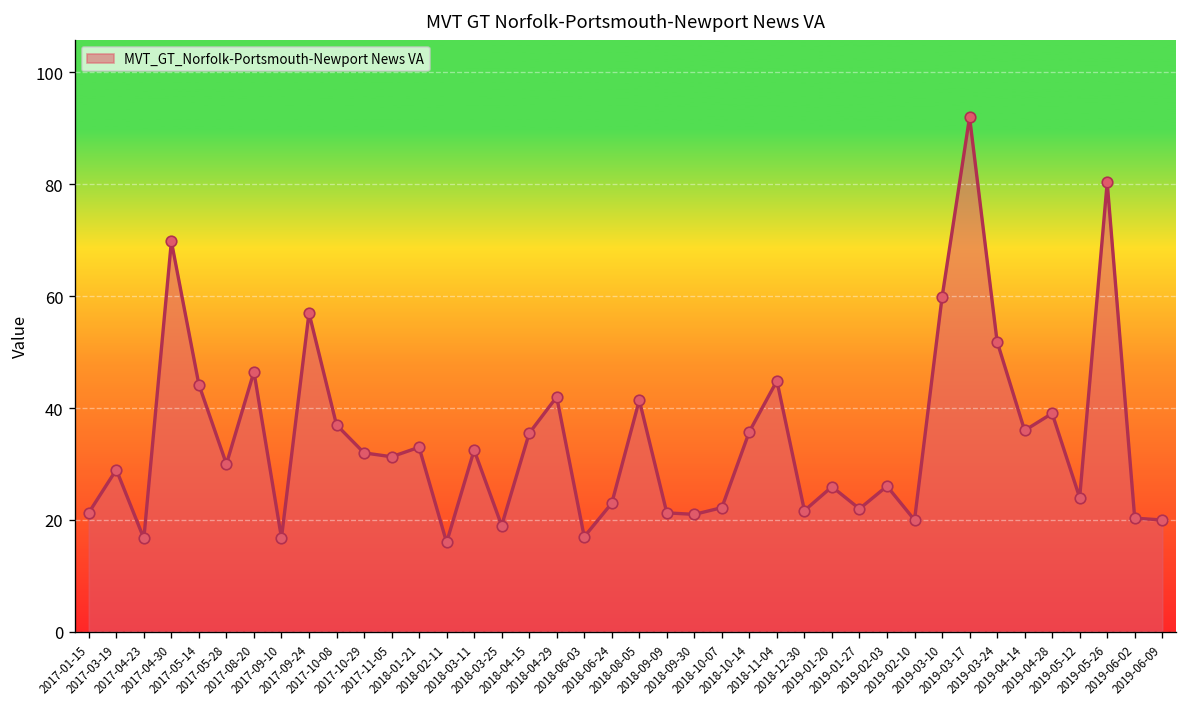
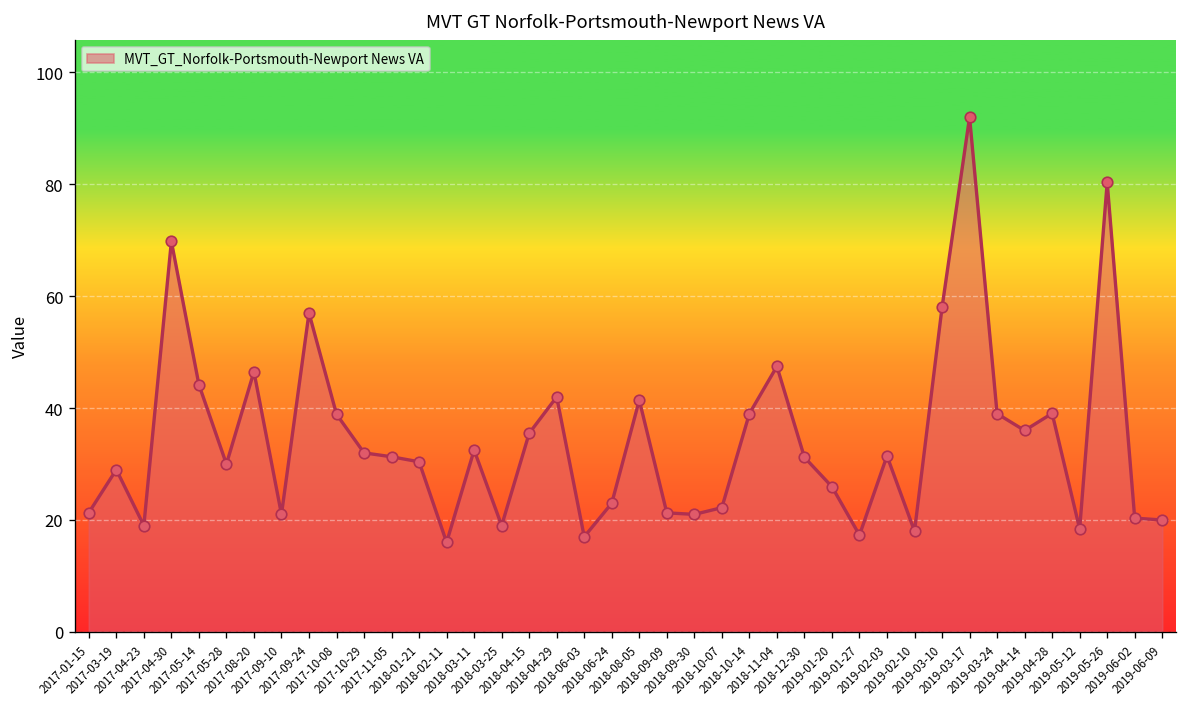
2017-04-23: 17 -> 19
2017-09-10: 17 -> 21
2017-10-08: 37 -> 39
2018-01-21: 33 -> 30
2018-10-14: 36 -> 39
2018-11-04: 45 -> 47
2018-12-30: 22 -> 31
2019-01-27: 22 -> 17
2019-02-03: 26 -> 31
2019-02-10: 20 -> 18
2019-03-10: 60 -> 58
2019-03-24: 52 -> 39
2019-05-12: 24 -> 18
